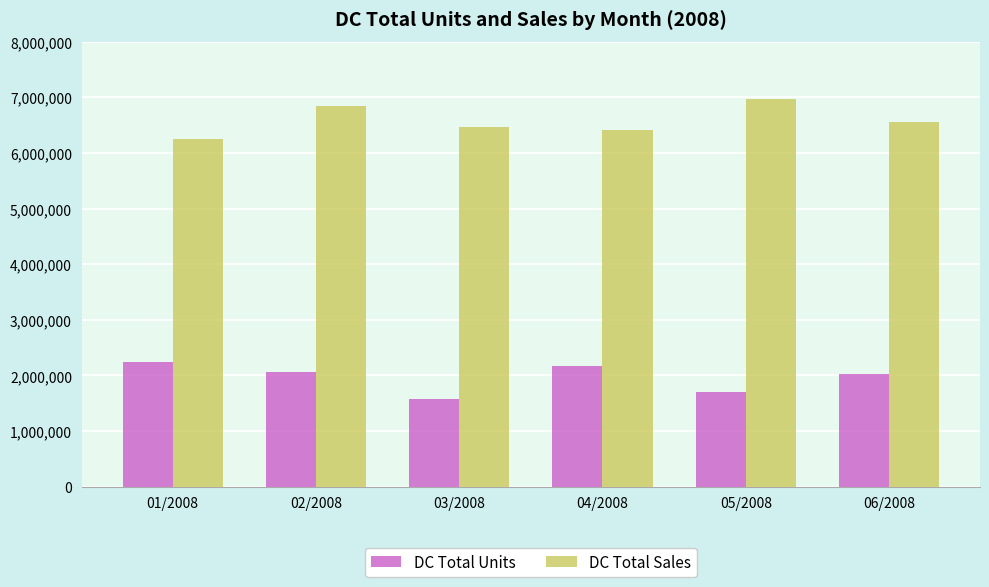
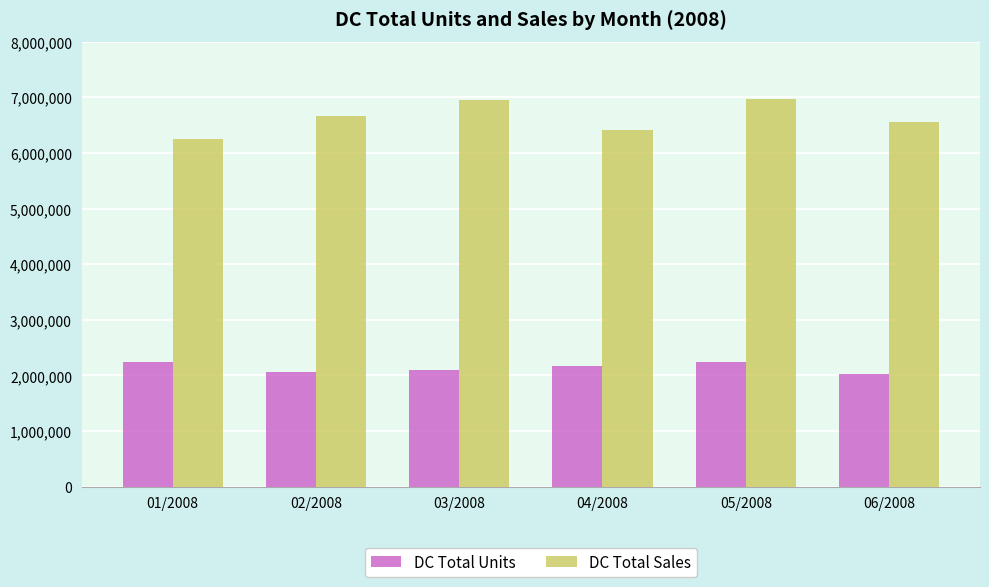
DC Total Sales, 02/2008: 6,800,000 -> 6,700,000
DC Total Units, 03/2008: 1,600,000 -> 2,100,000
DC Total Sales, 03/2008: 6,500,000 -> 7,000,000
DC Total Units, 05/2008: 1,700,000 -> 2,200,000
